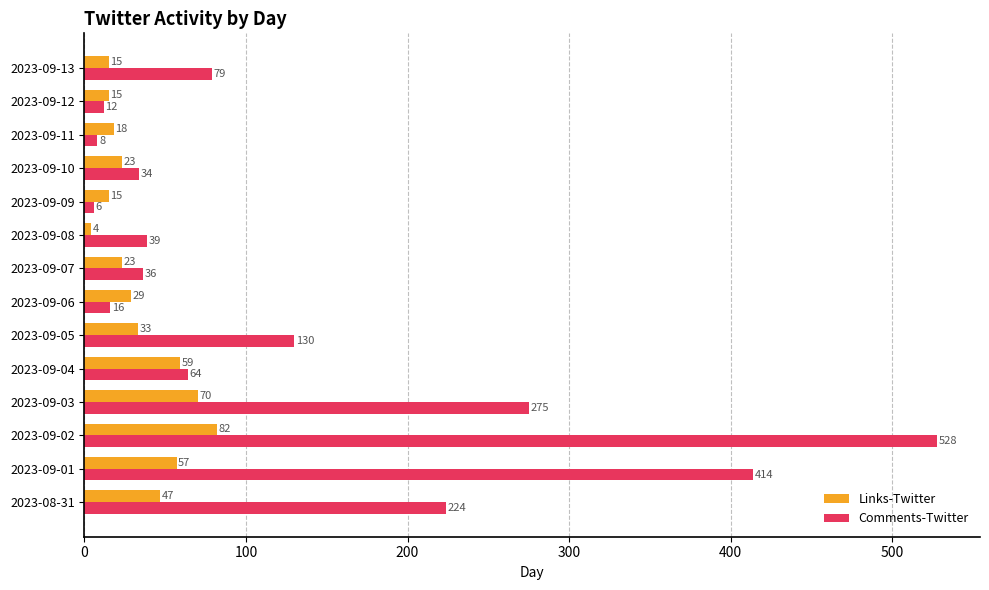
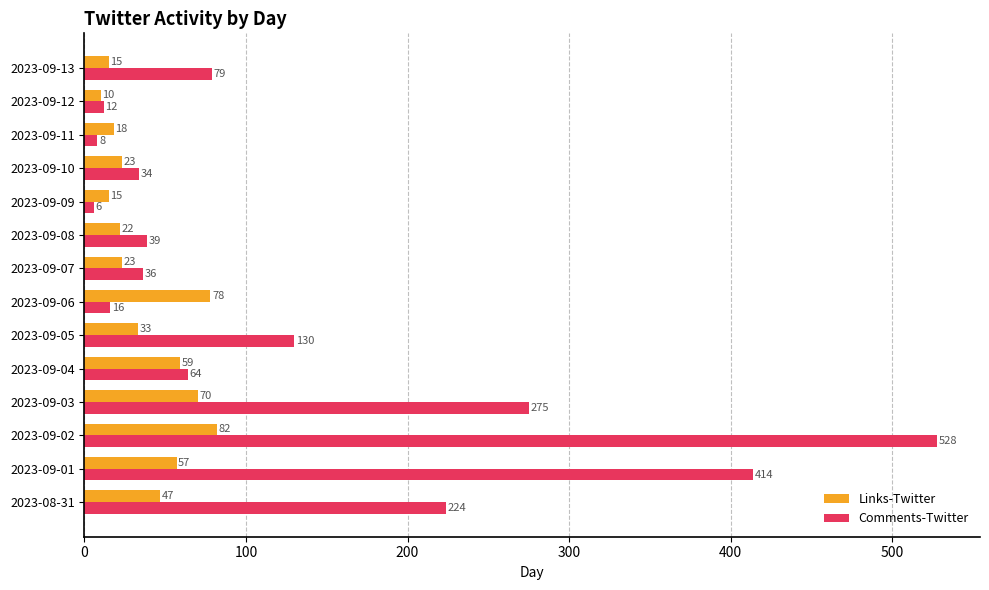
Links-Twitter, 2023-09-12: 15 -> 10
Links-Twitter, 2023-09-08: 4 -> 22
Links-Twitter, 2023-09-06: 29 -> 78
